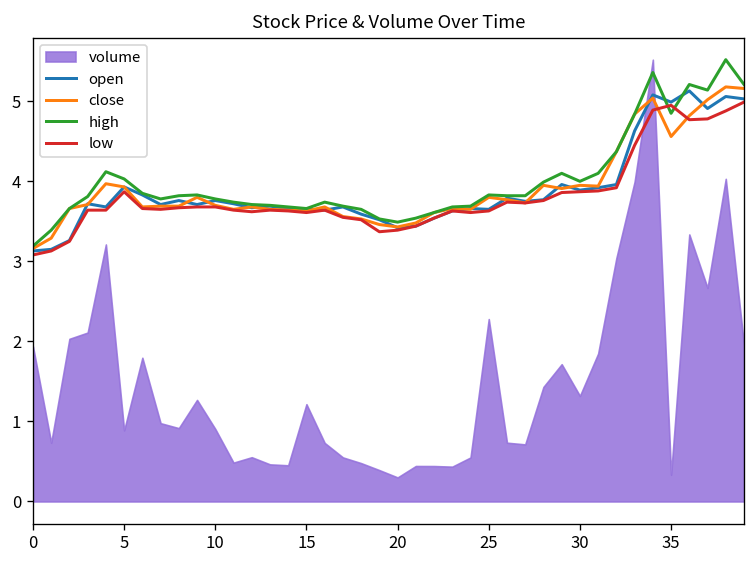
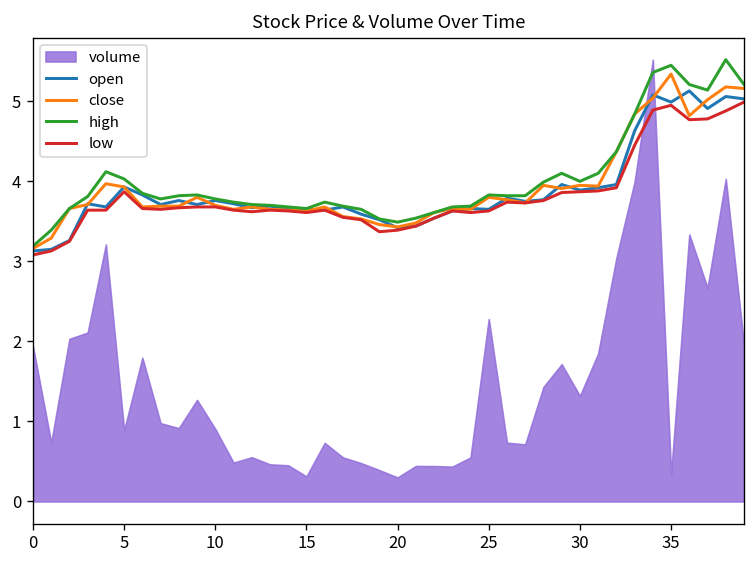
volume, 15: 1.2 -> 0.3
close, 35: 4.6 -> 5.3
high, 35: 4.9 -> 5.5
